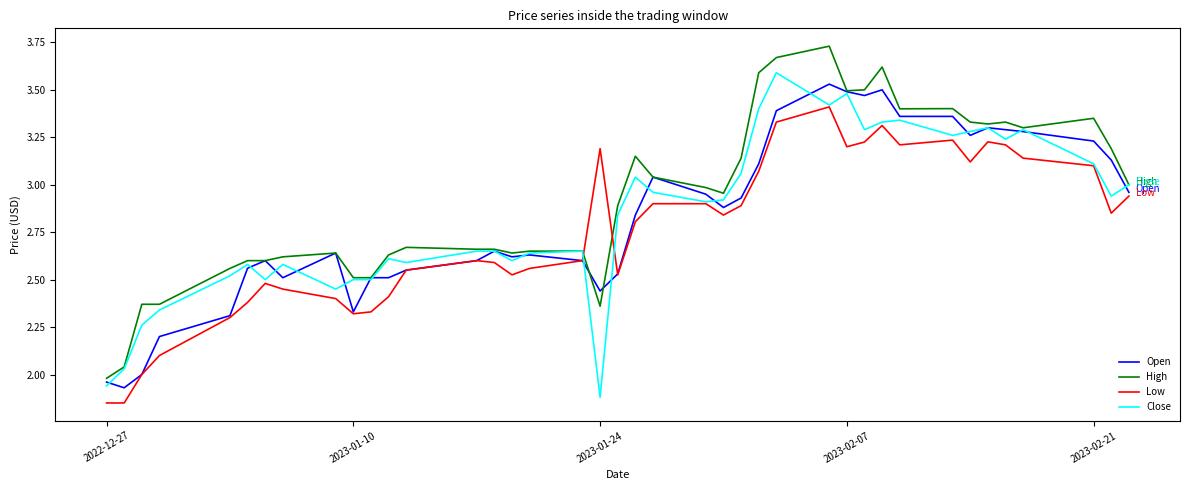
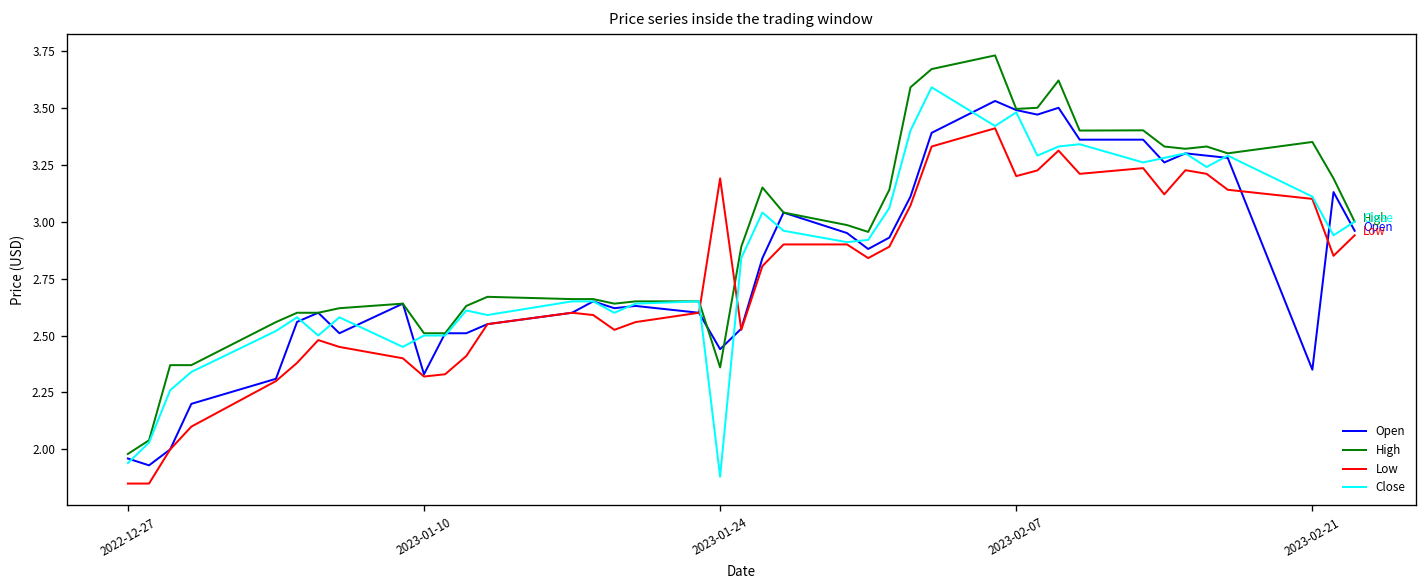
Open, 2023-02-21: 3.23 -> 2.35
